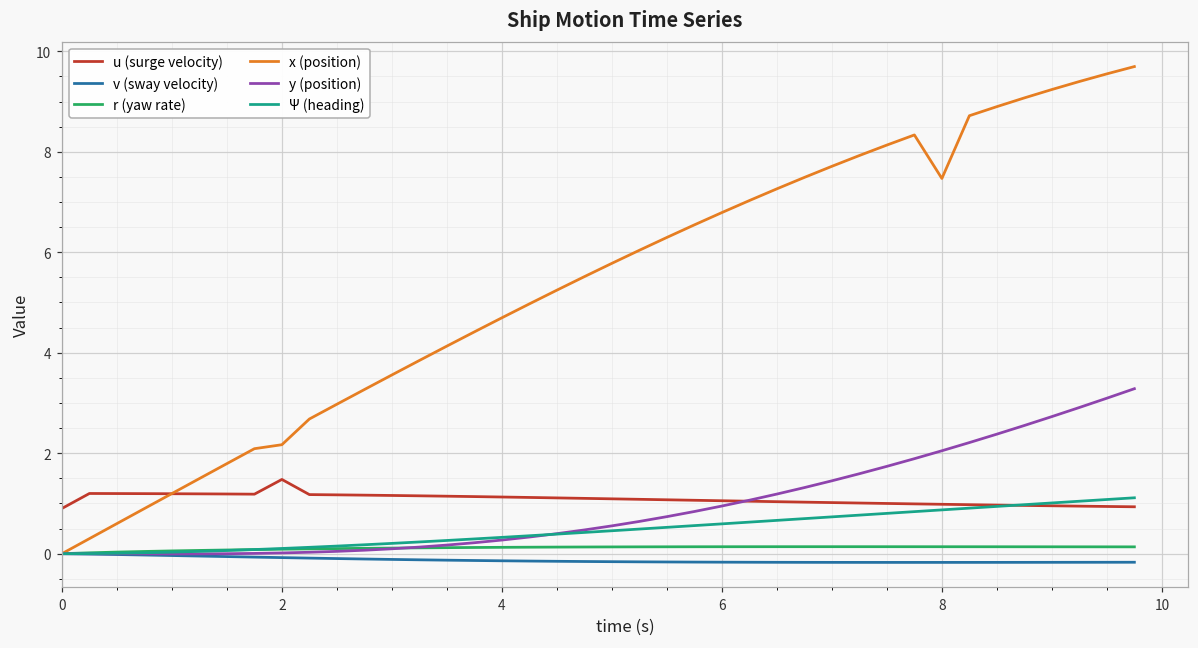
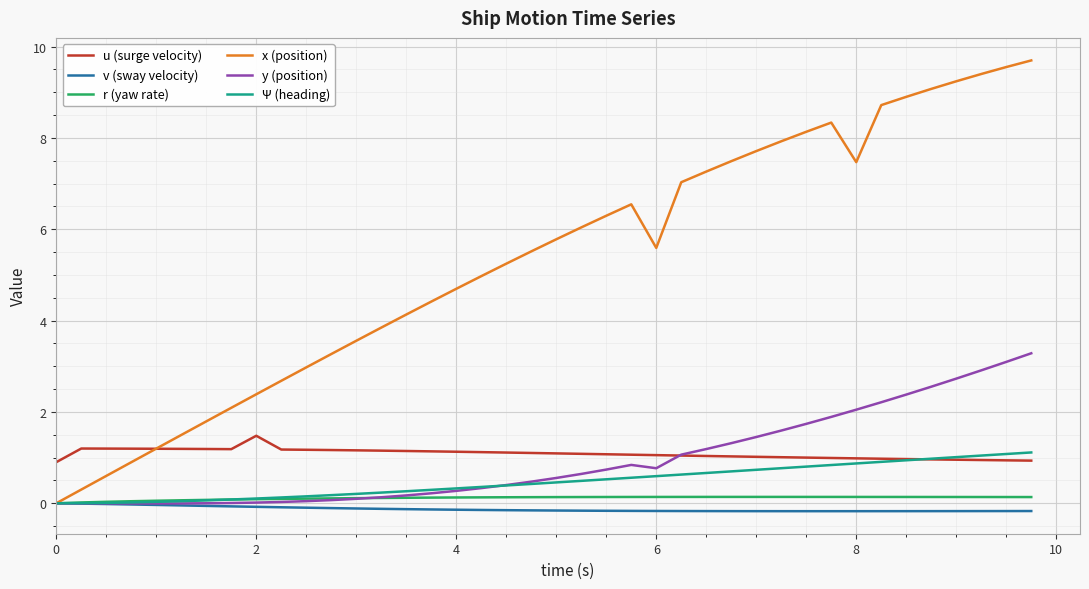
x (position), 2: 2.2 -> 2.4
x (position), 6: 6.8 -> 5.6
y (position), 6: 0.9 -> 0.8
